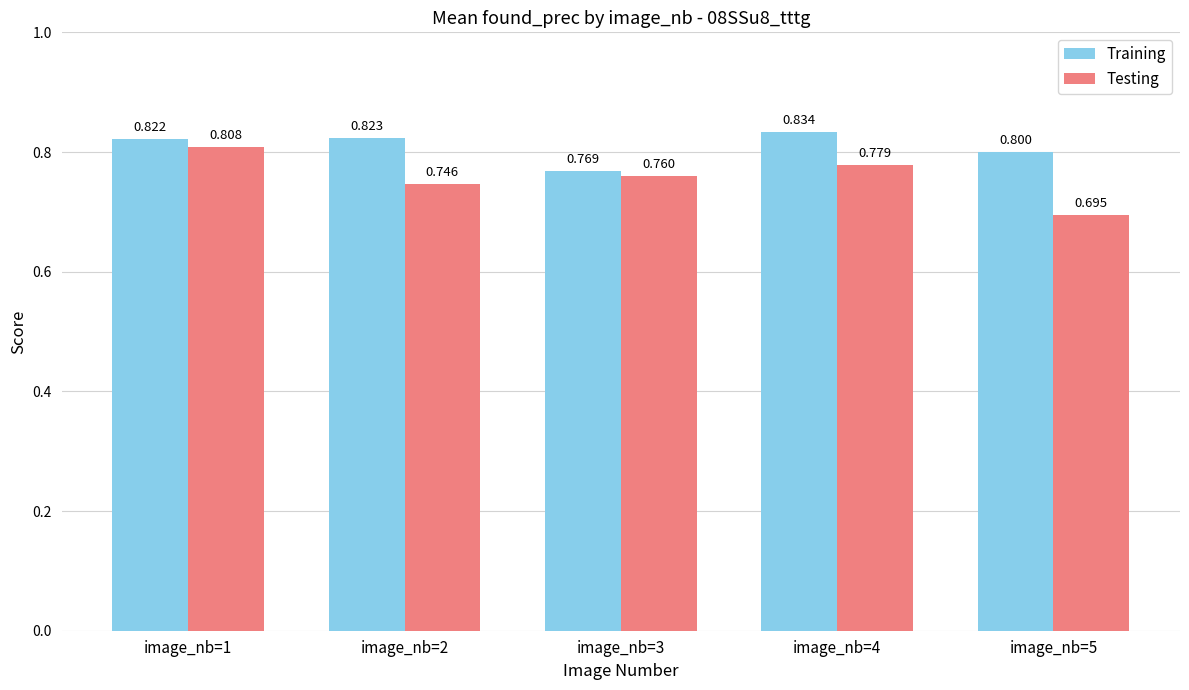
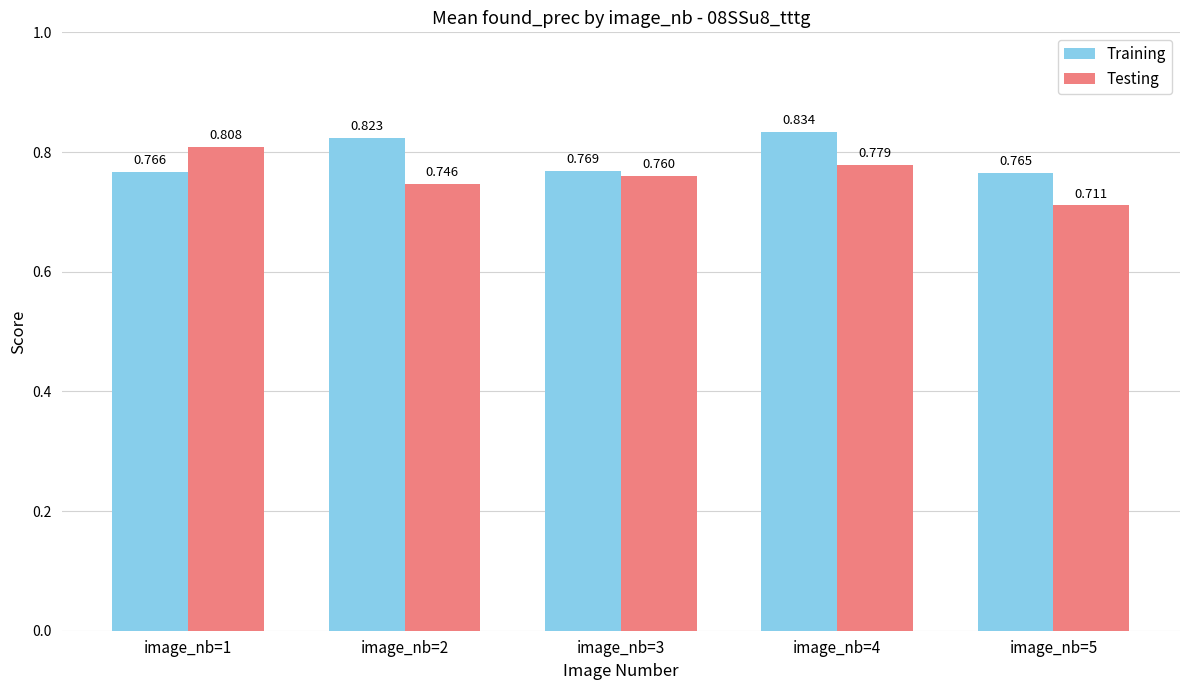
Training, image_nb=1: 0.822 -> 0.766
Training, image_nb=5: 0.800 -> 0.765
Testing, image_nb=5: 0.695 -> 0.711
